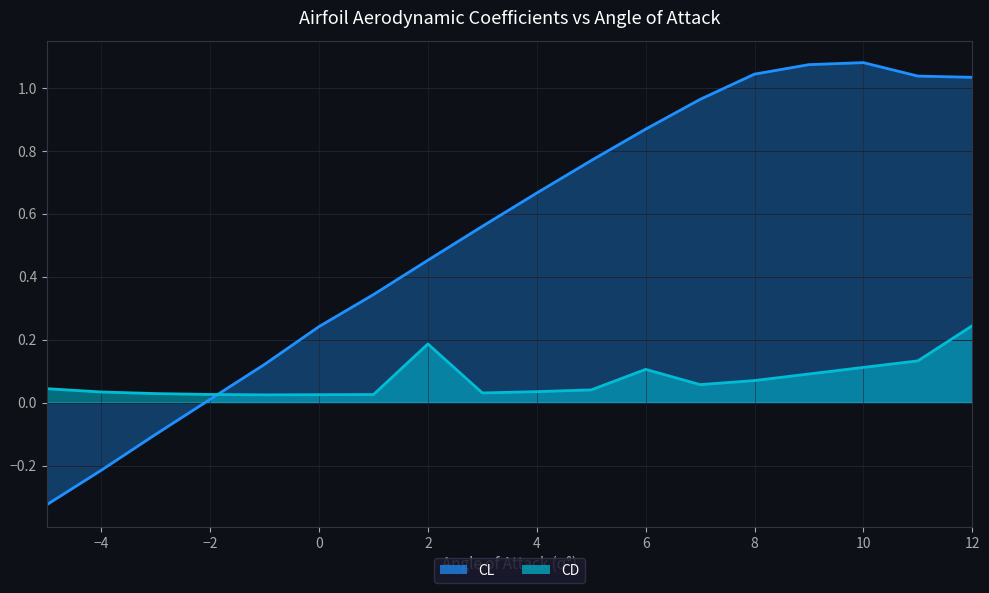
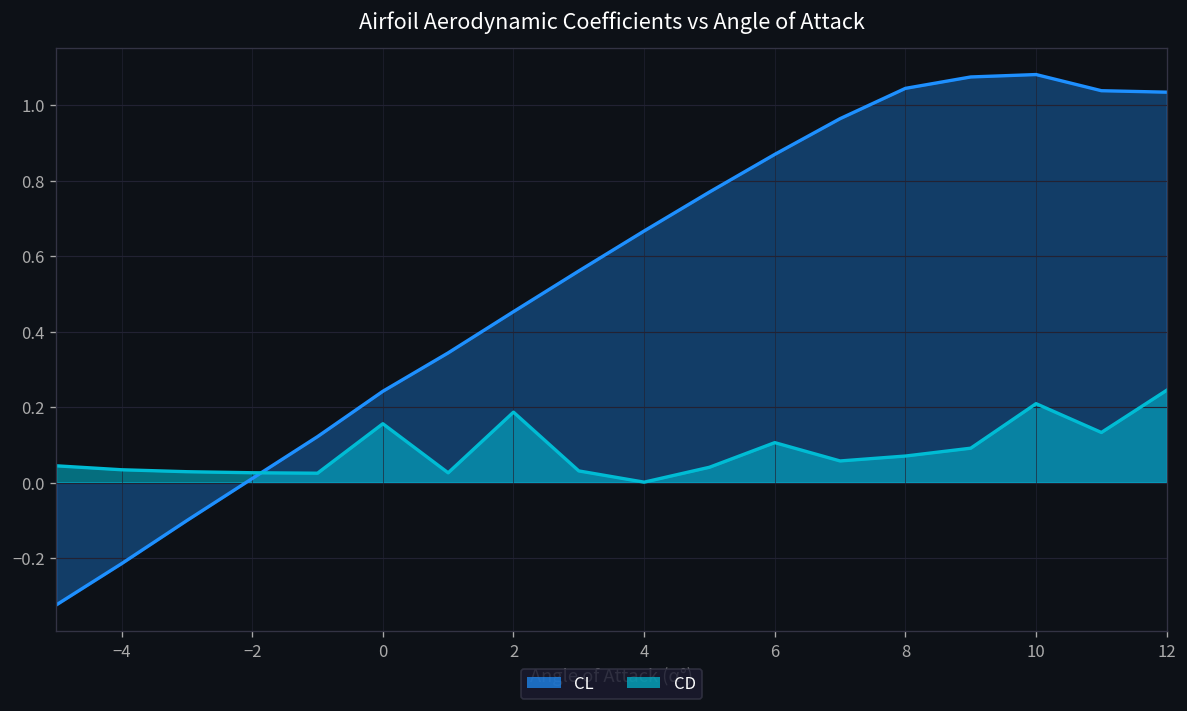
CD, 0: 0.03 -> 0.16
CD, 4: 0.03 -> 0.00
CD, 10: 0.11 -> 0.21
